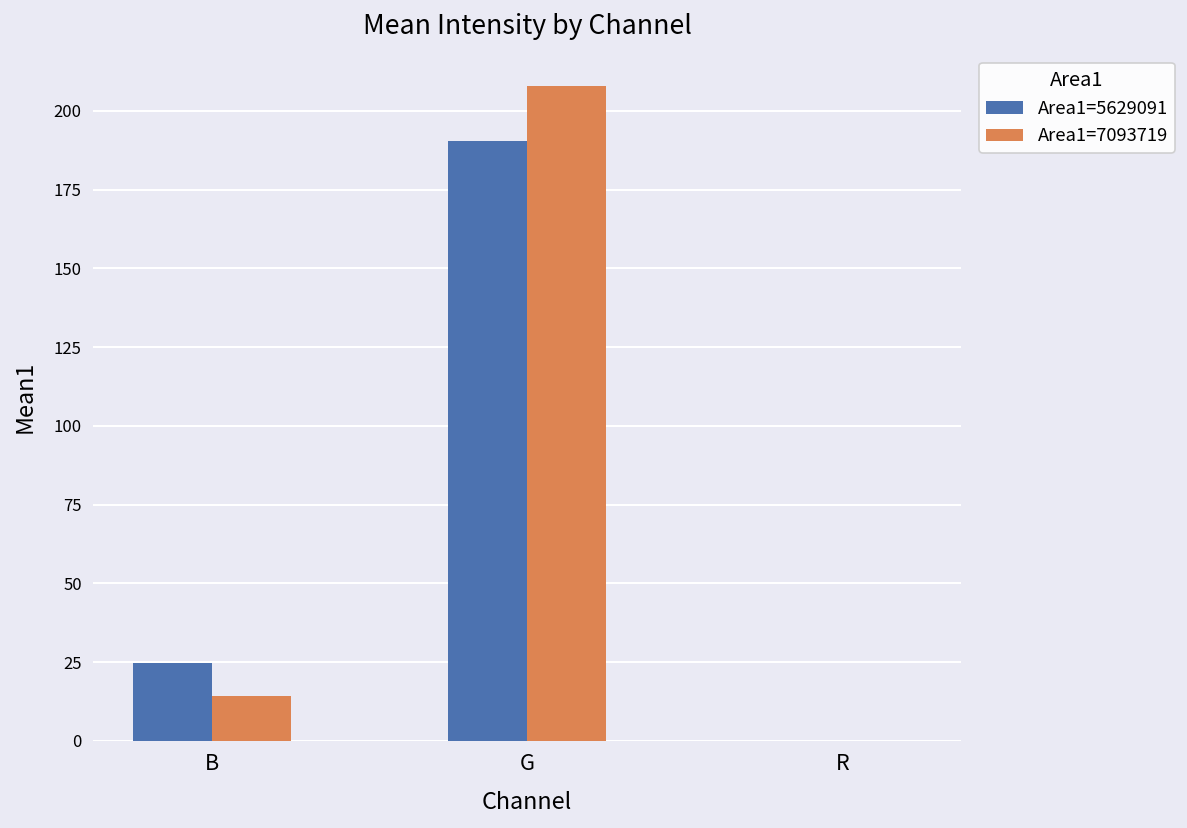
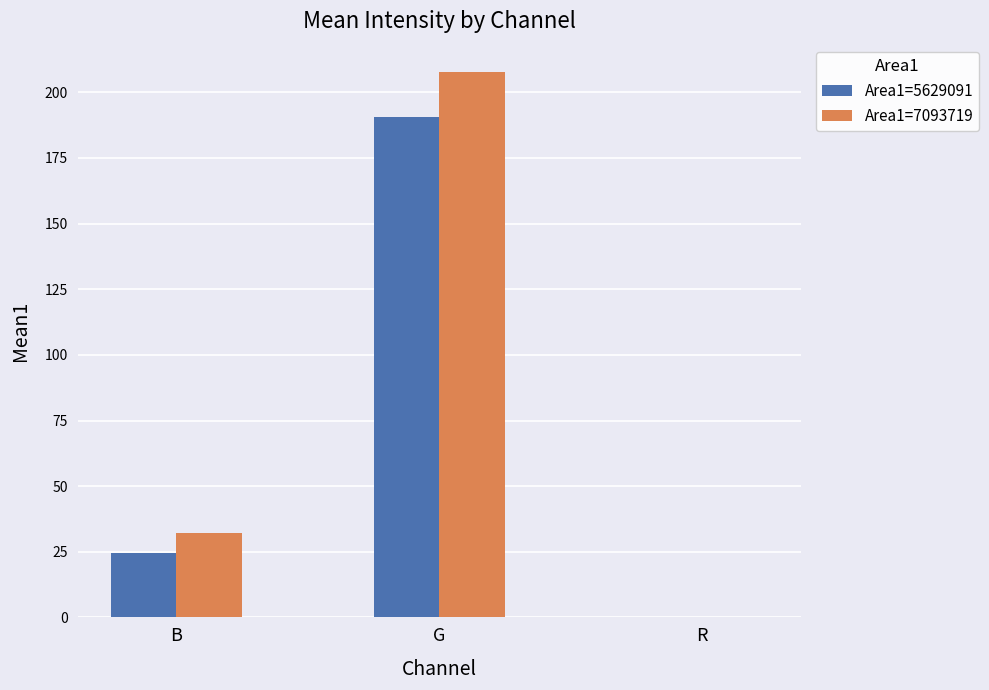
Area1=7093719, B: 14 -> 32
